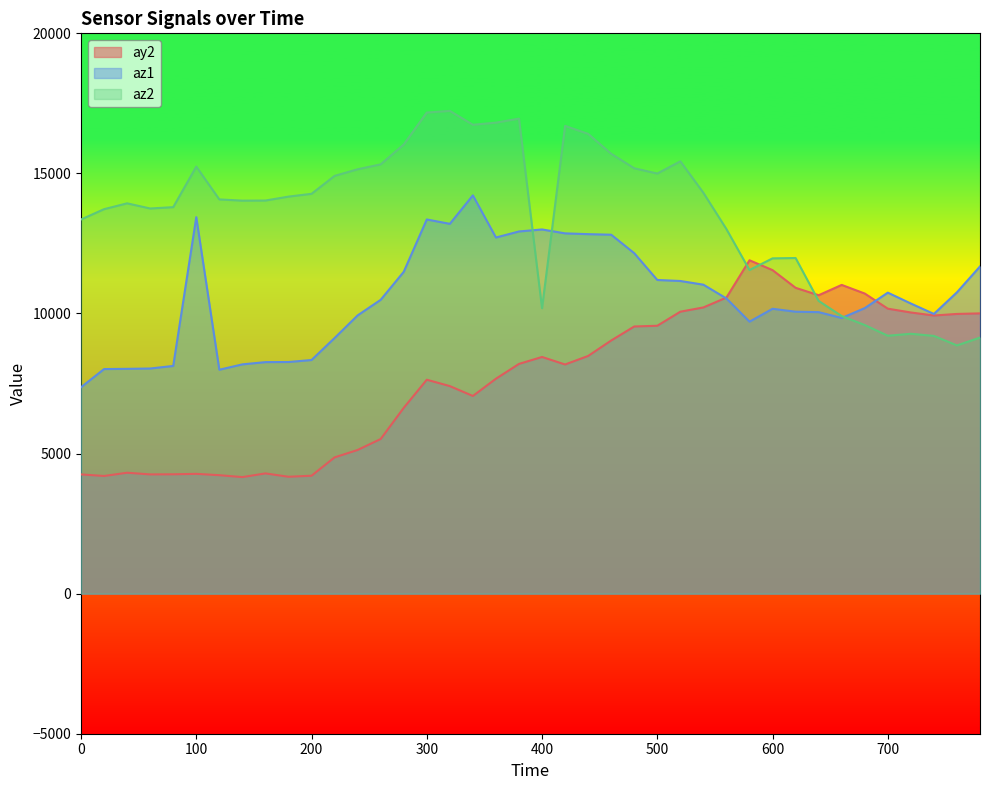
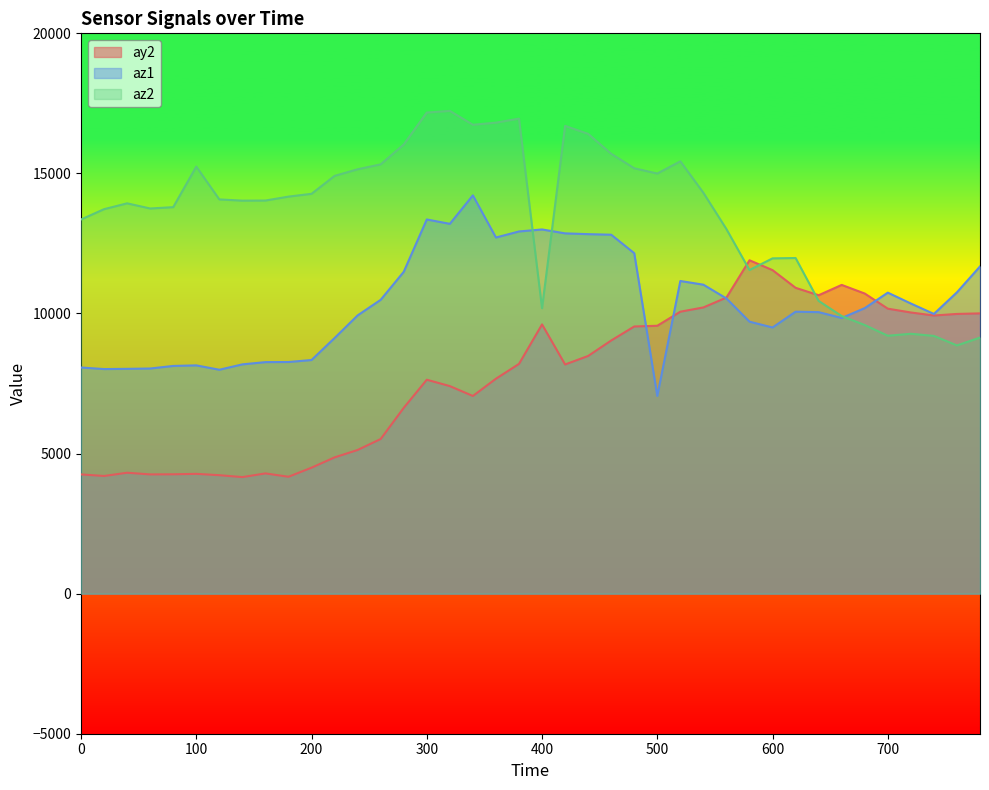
az1, 0: 7400 -> 8100
az1, 100: 13400 -> 8100
ay2, 200: 4200 -> 4500
ay2, 400: 8400 -> 9600
az1, 500: 11200 -> 7100
az1, 600: 10200 -> 9500
